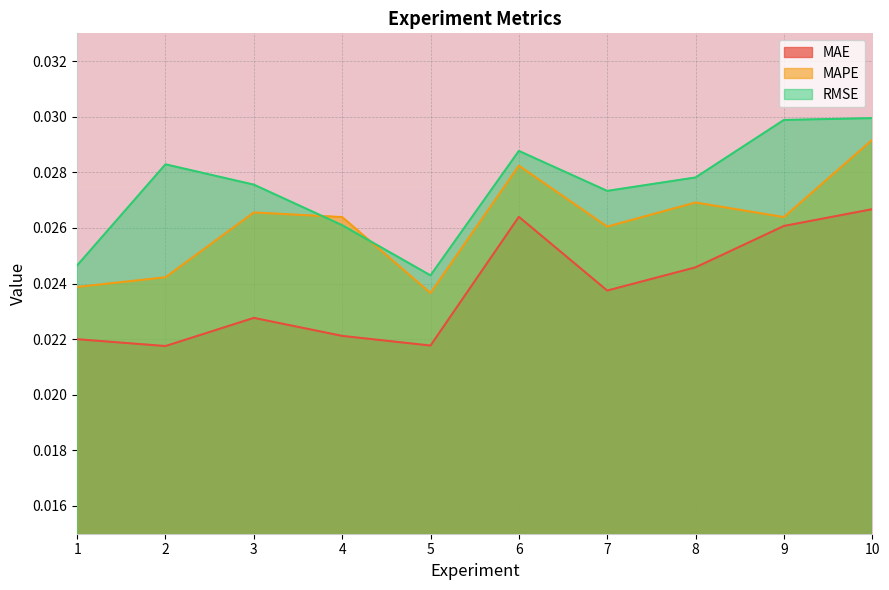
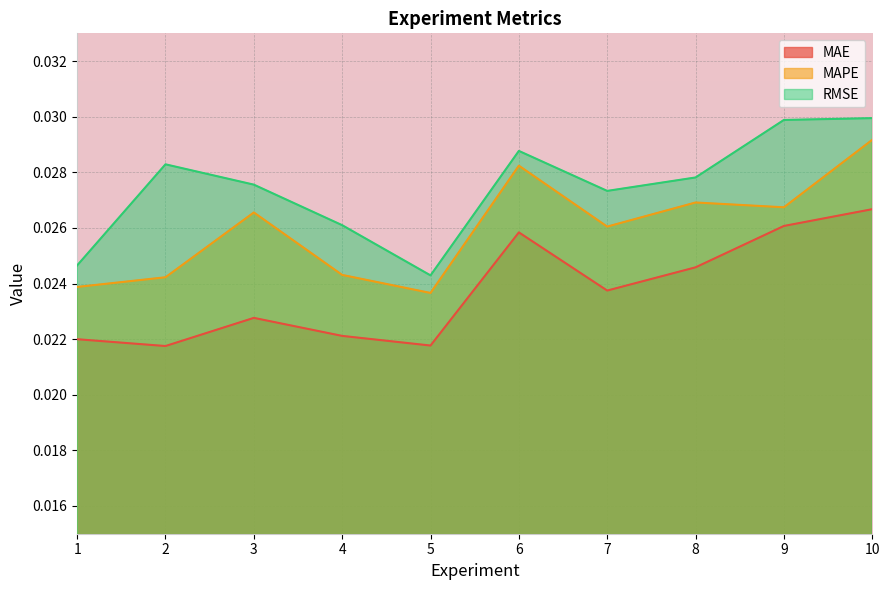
MAPE, 4: 0.0264 -> 0.0243
MAE, 6: 0.0264 -> 0.0258
MAPE, 9: 0.0264 -> 0.0267
